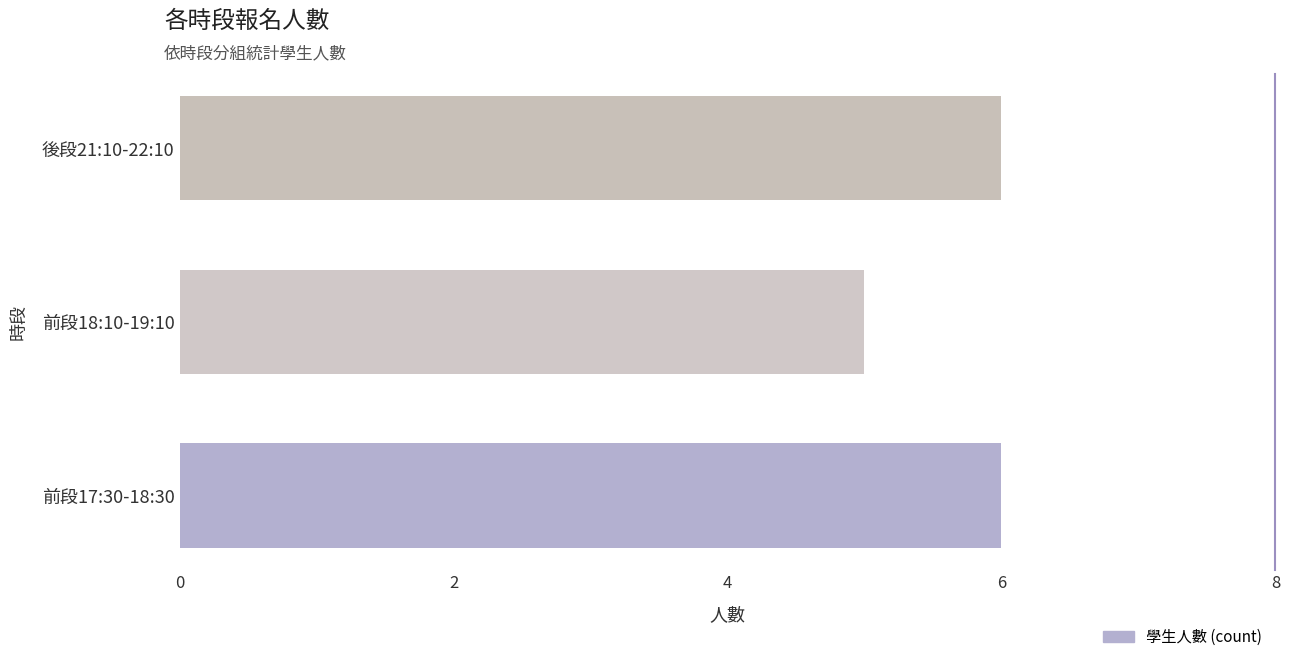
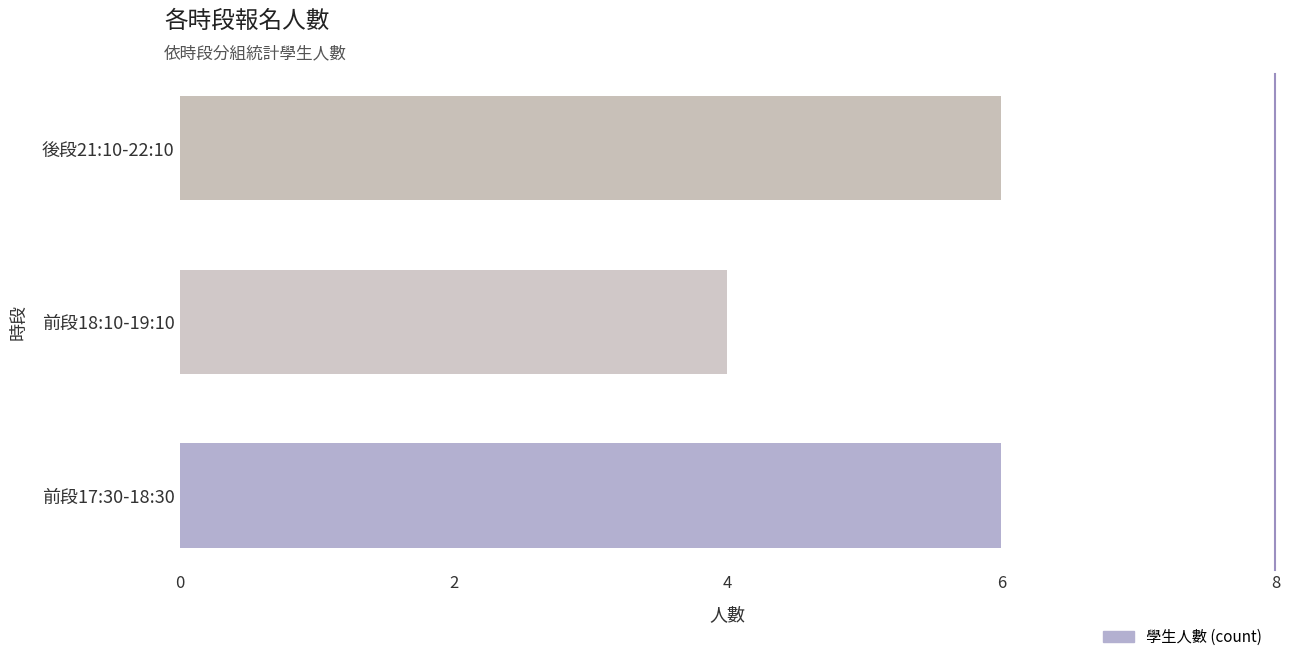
前段18:10-19:10: 5 -> 4
